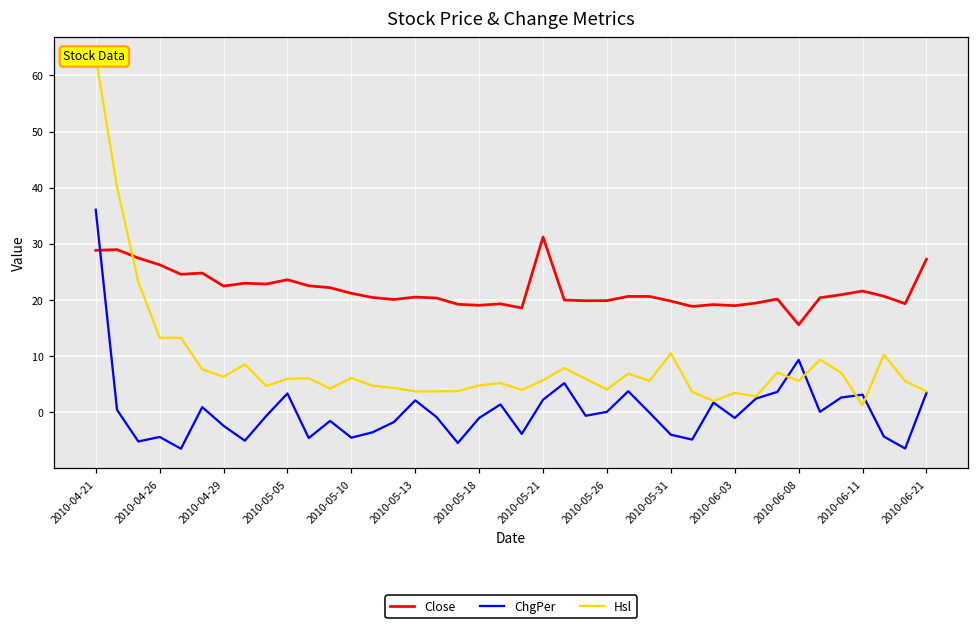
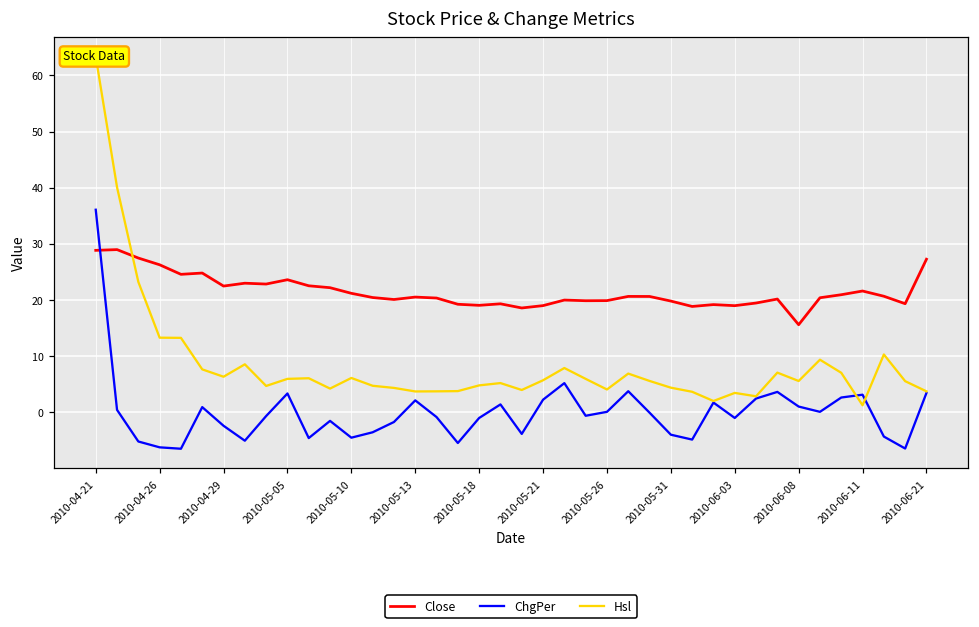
ChgPer, 2010-04-26: -4 -> -6
Close, 2010-05-21: 31 -> 19
Hsl, 2010-05-31: 11 -> 4
ChgPer, 2010-06-08: 9 -> 1
